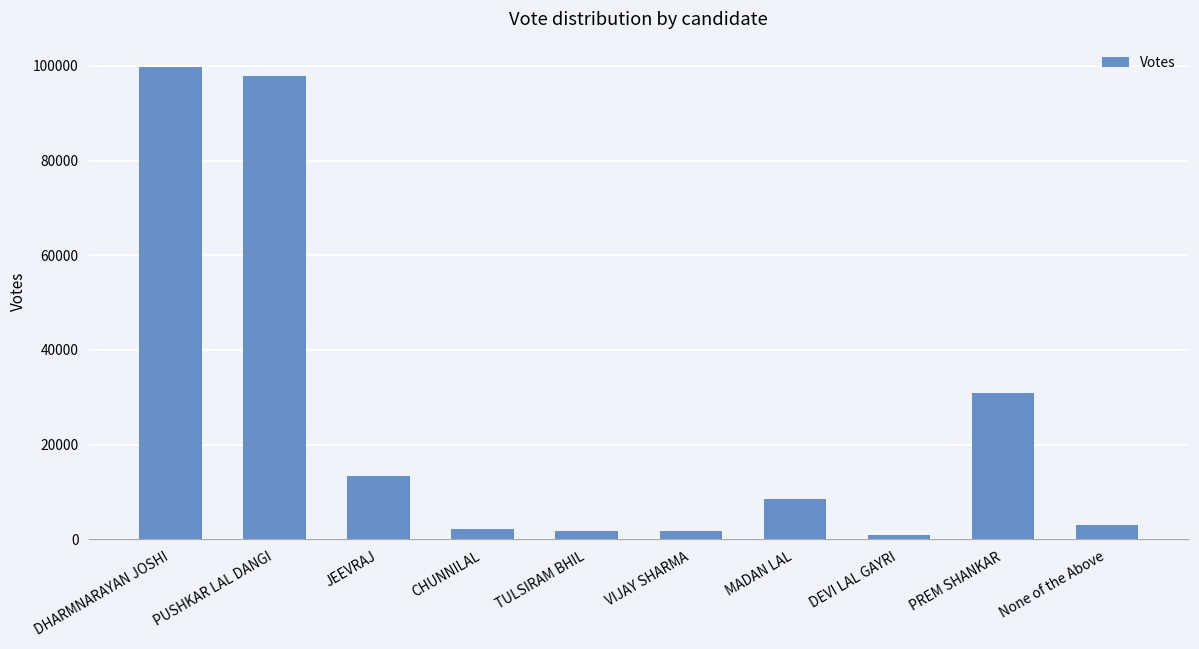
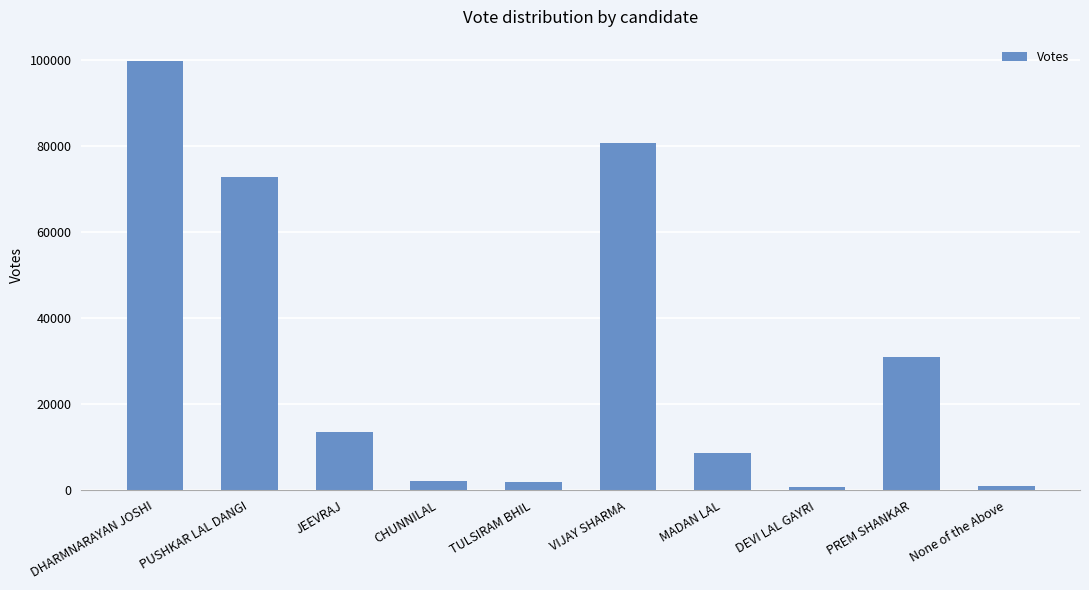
PUSHKAR LAL DANGI: 98000 -> 73000
VIJAY SHARMA: 2000 -> 81000
None of the Above: 3000 -> 1000
